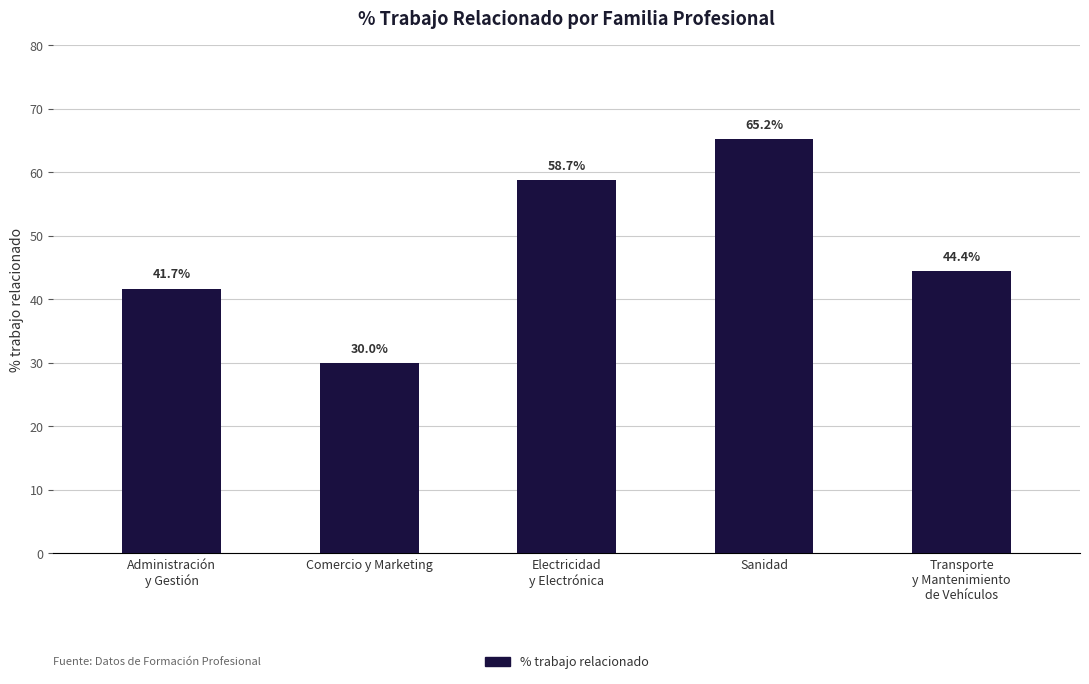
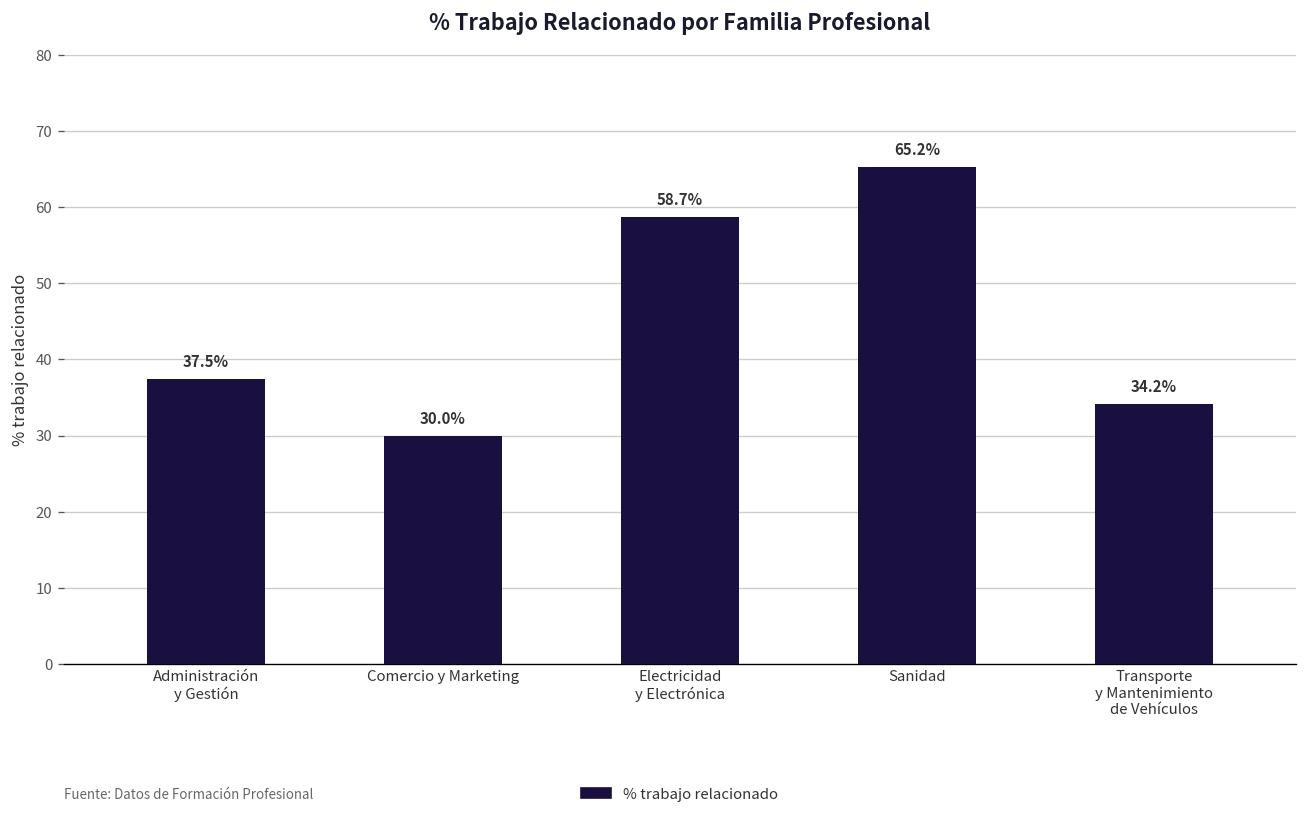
Administración y Gestión: 41.7% -> 37.5%
Transporte y Mantenimiento de Vehículos: 44.4% -> 34.2%
